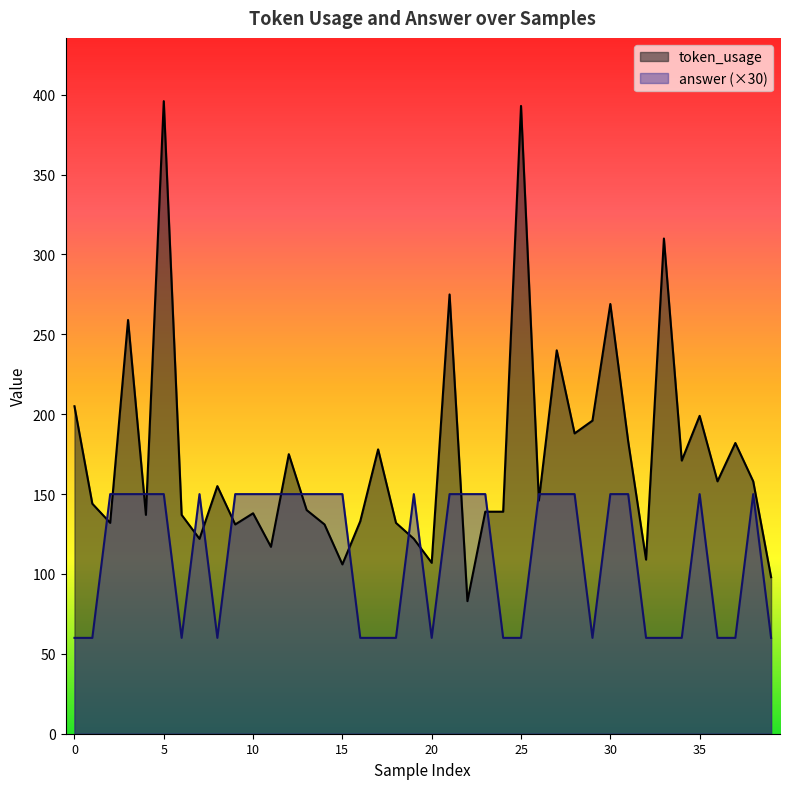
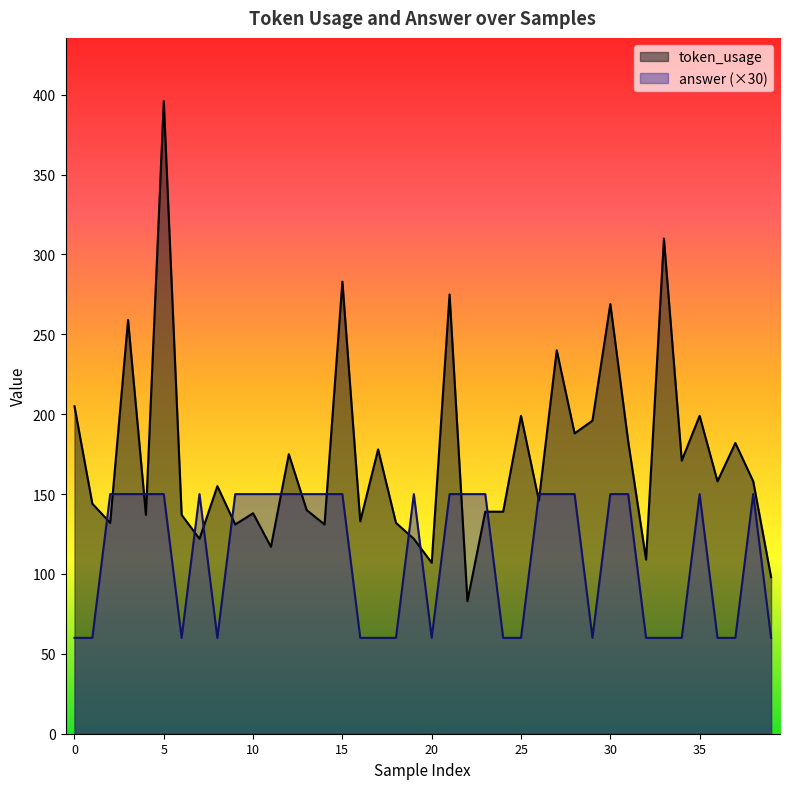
token_usage, 15: 106 -> 283
token_usage, 25: 393 -> 199
